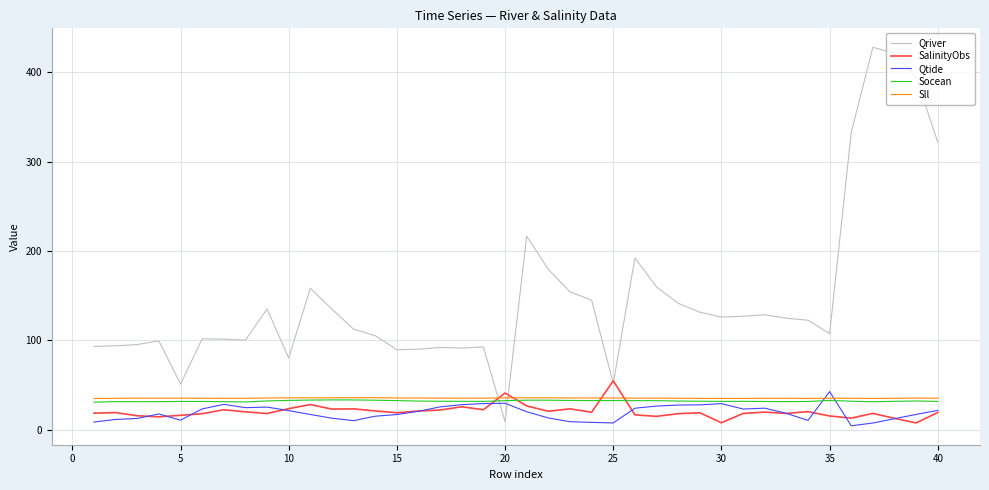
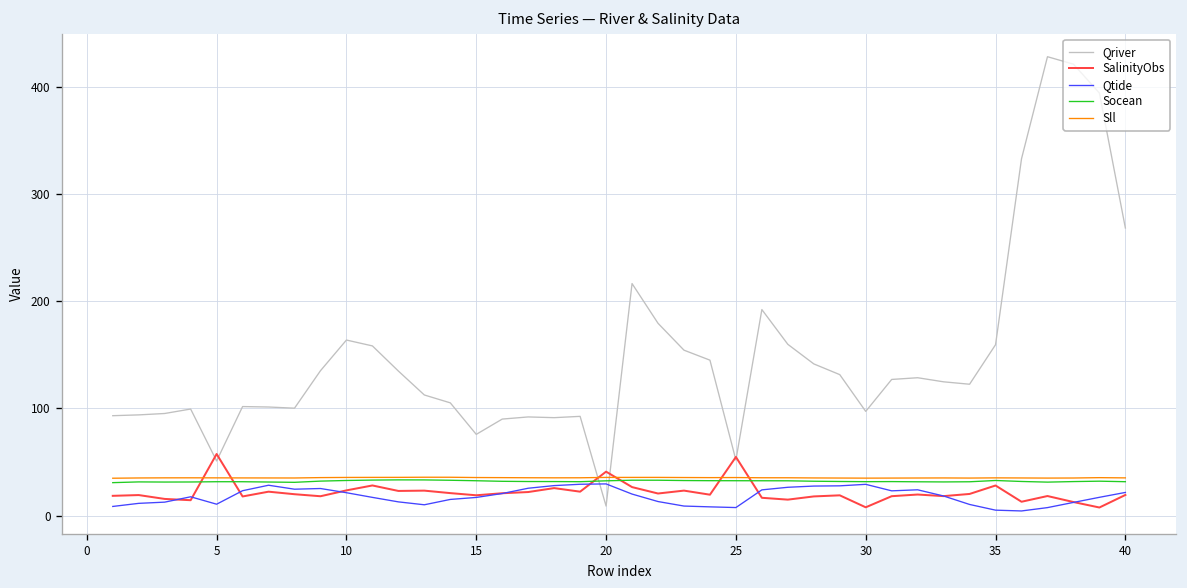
SalinityObs, 5: 20 -> 60
Qriver, 10: 80 -> 160
Qriver, 15: 90 -> 80
Qriver, 30: 130 -> 100
Qriver, 35: 110 -> 160
SalinityObs, 35: 20 -> 30
Qtide, 35: 40 -> 10
Qriver, 40: 320 -> 270
